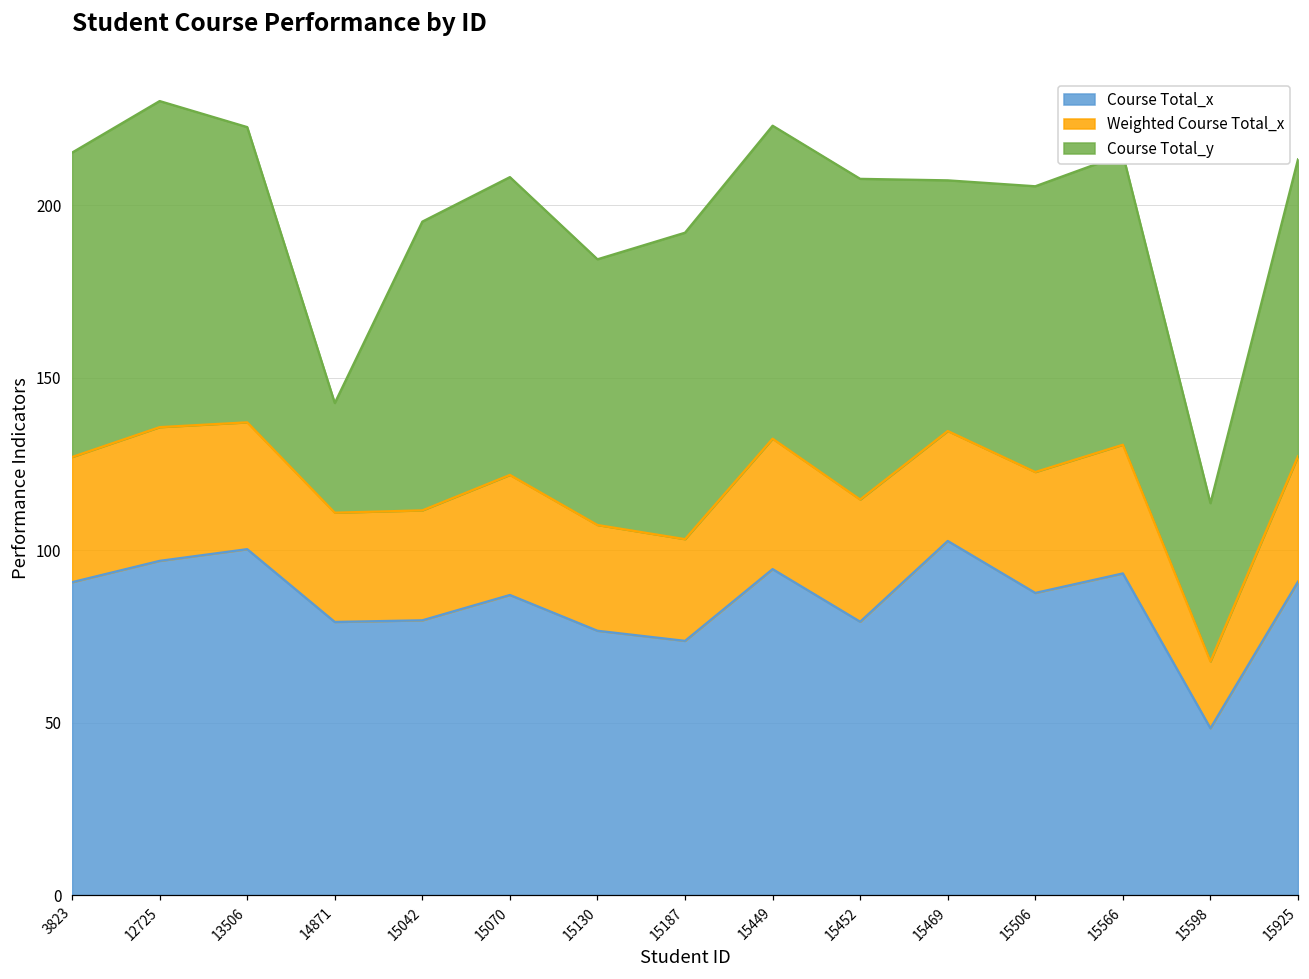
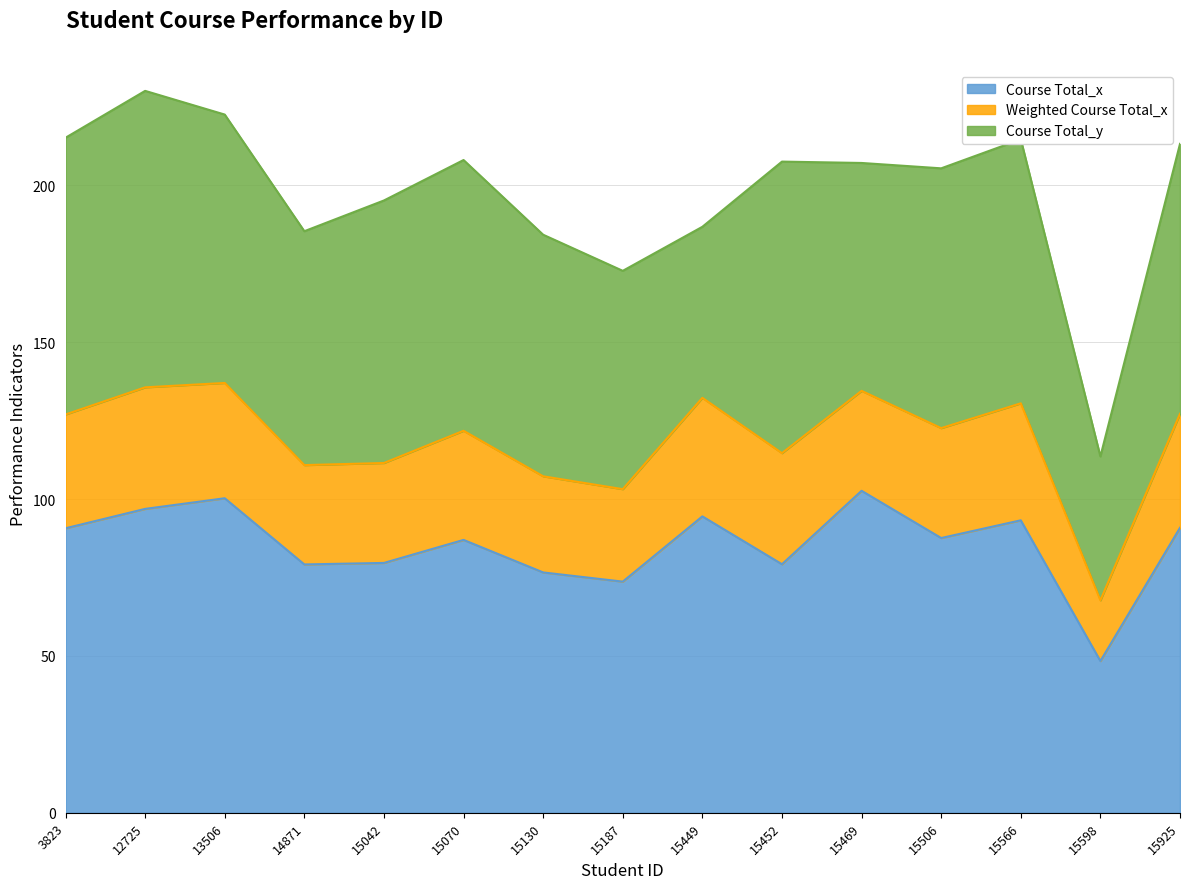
Course Total_y, 14871: 32 -> 75
Course Total_y, 15187: 89 -> 70
Course Total_y, 15449: 91 -> 55
